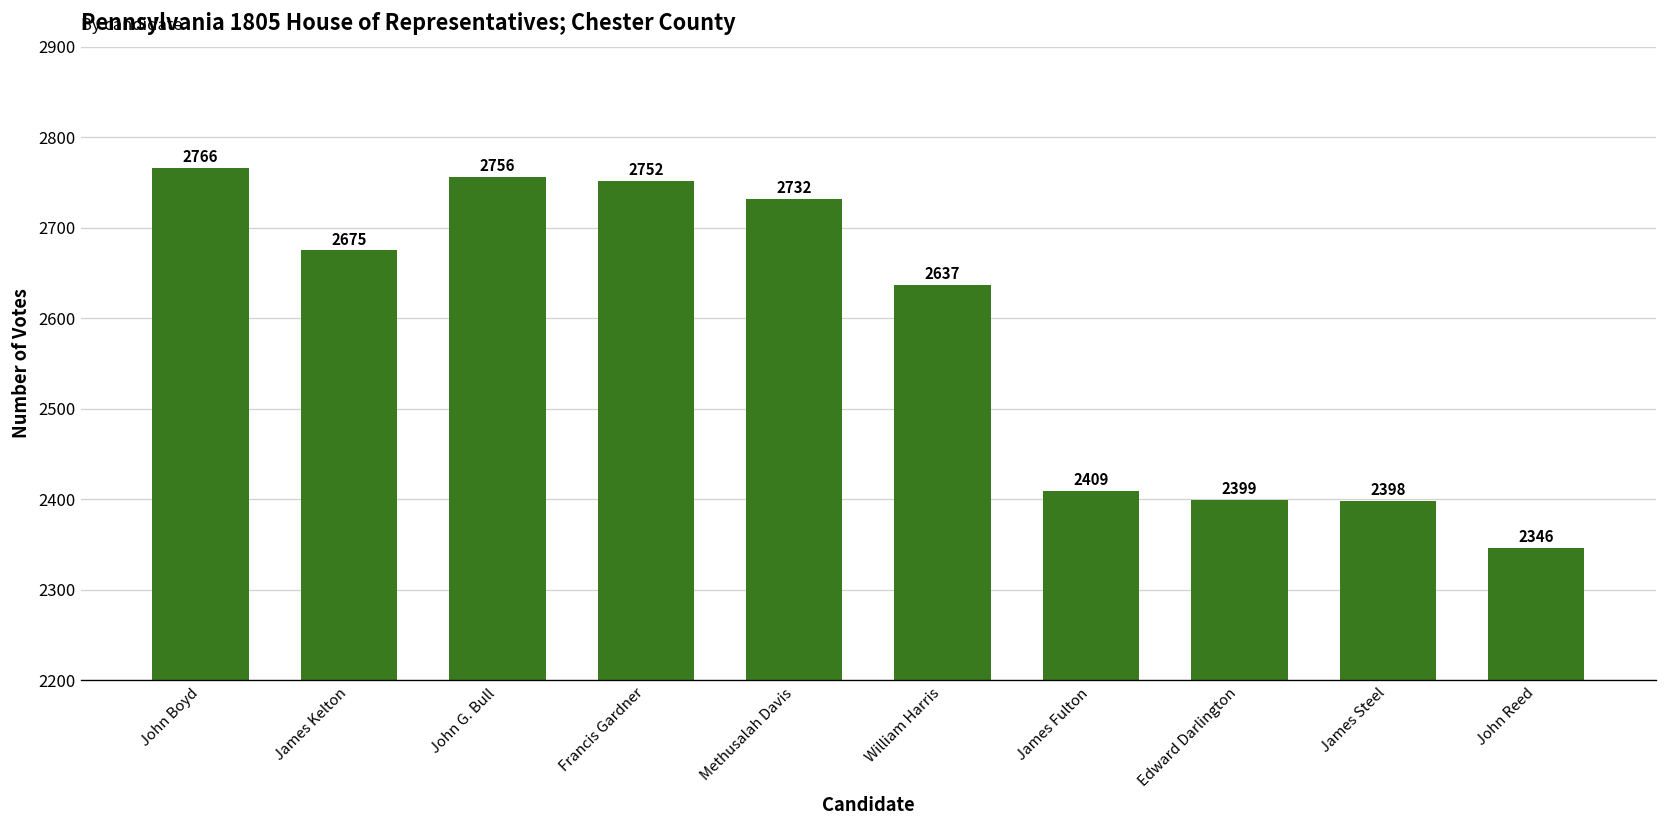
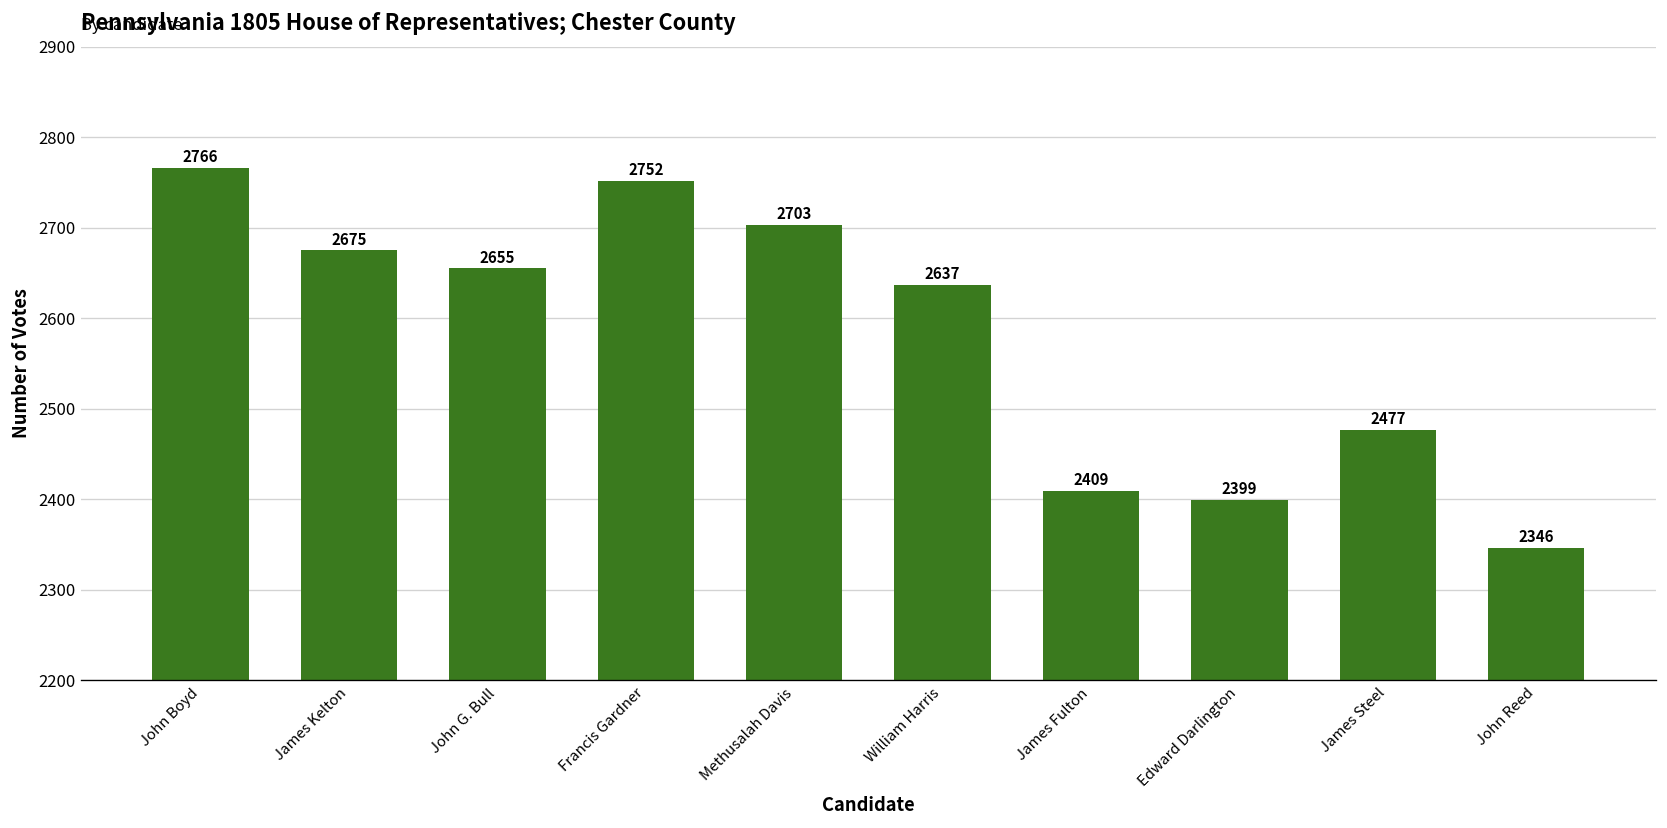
John G. Bull: 2756 -> 2655
Methusalah Davis: 2732 -> 2703
James Steel: 2398 -> 2477
